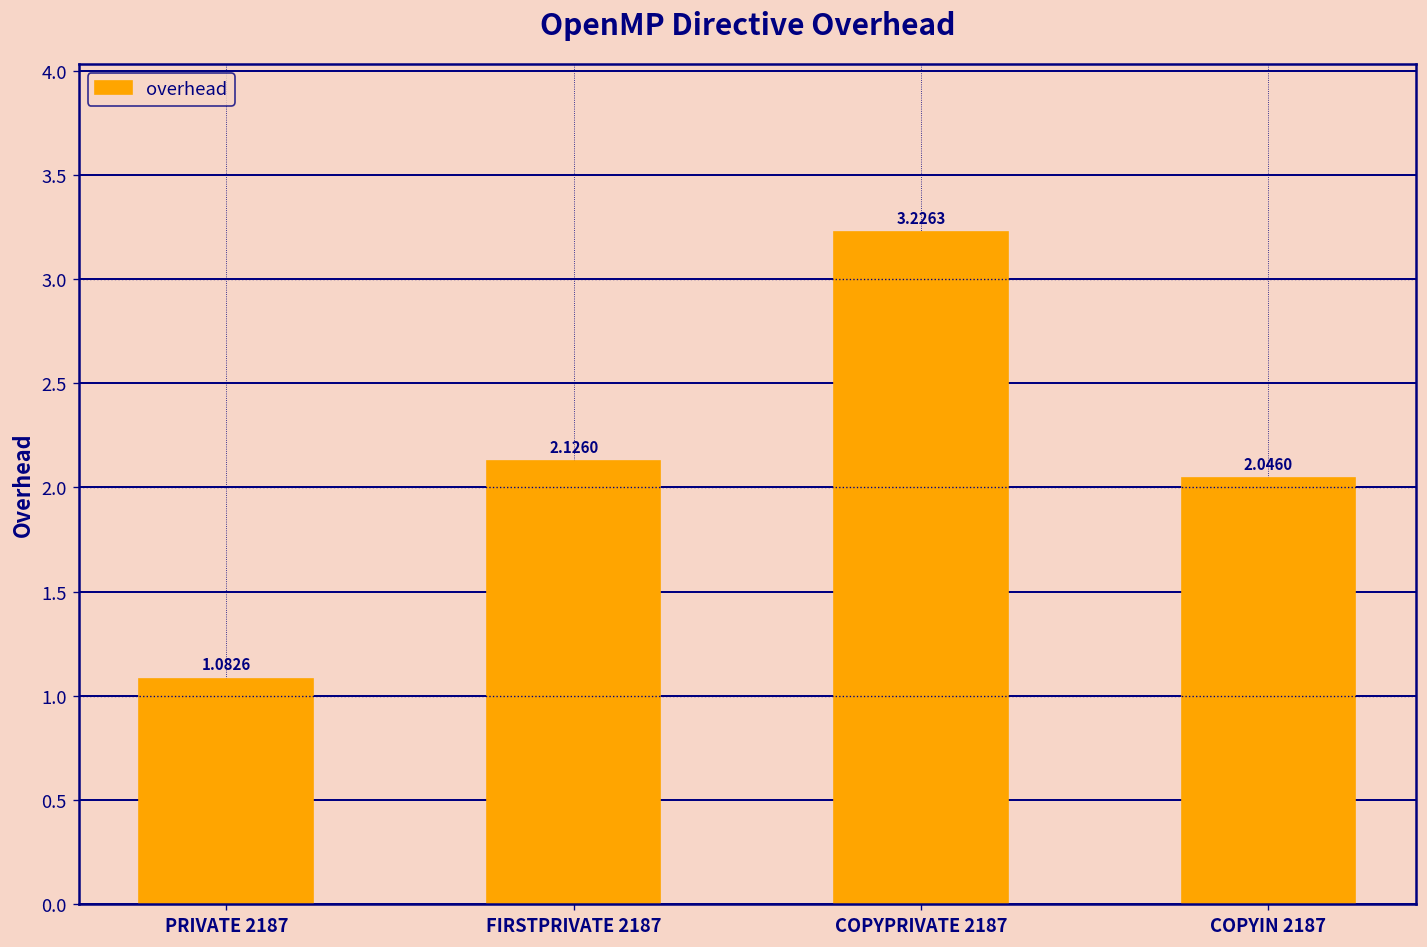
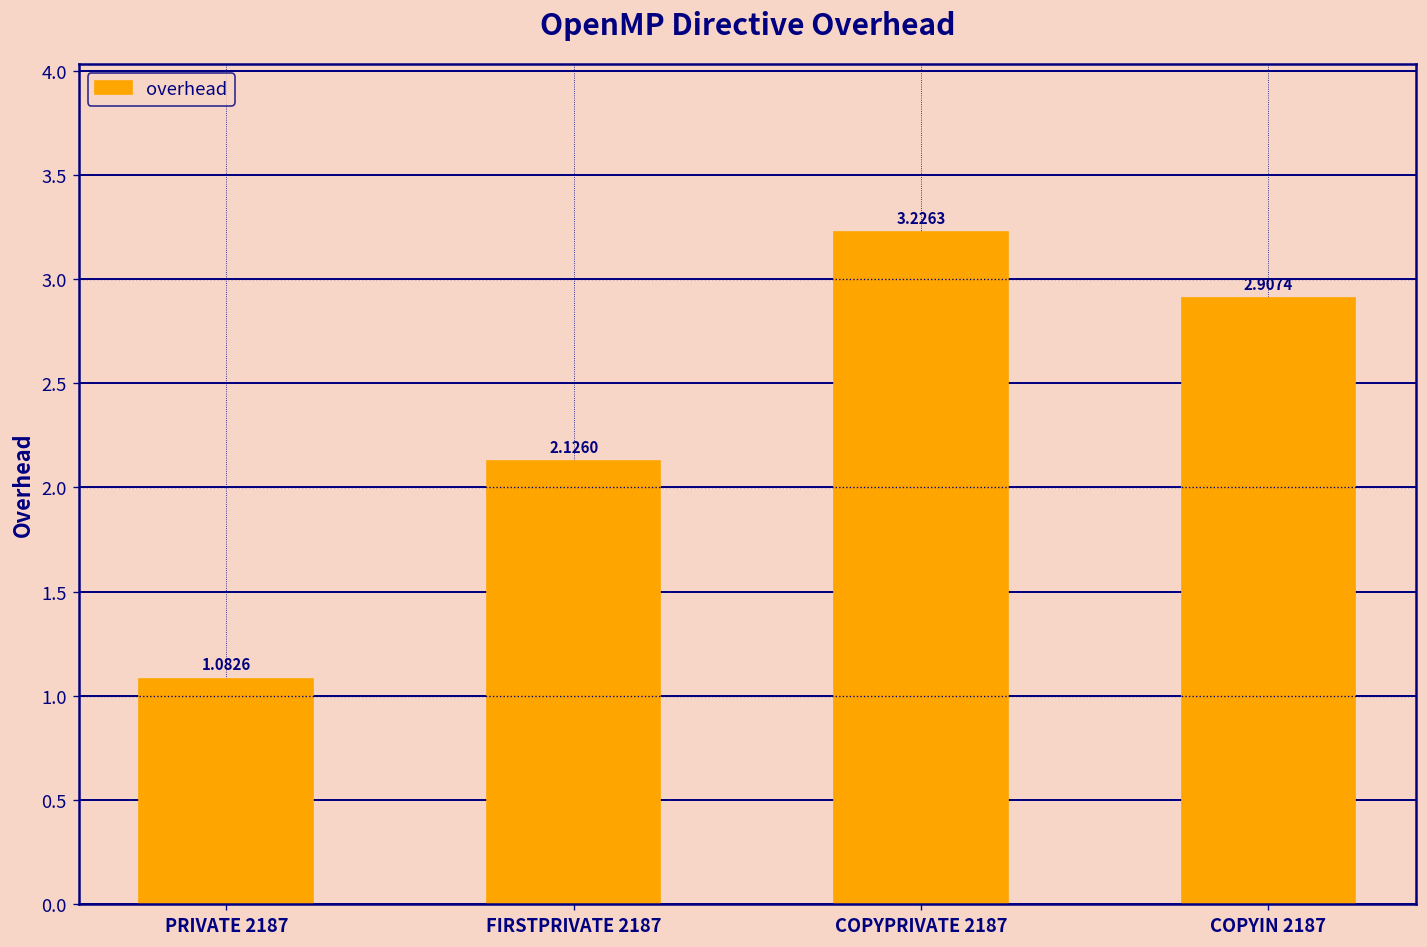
COPYIN 2187: 2.0460 -> 2.9074
